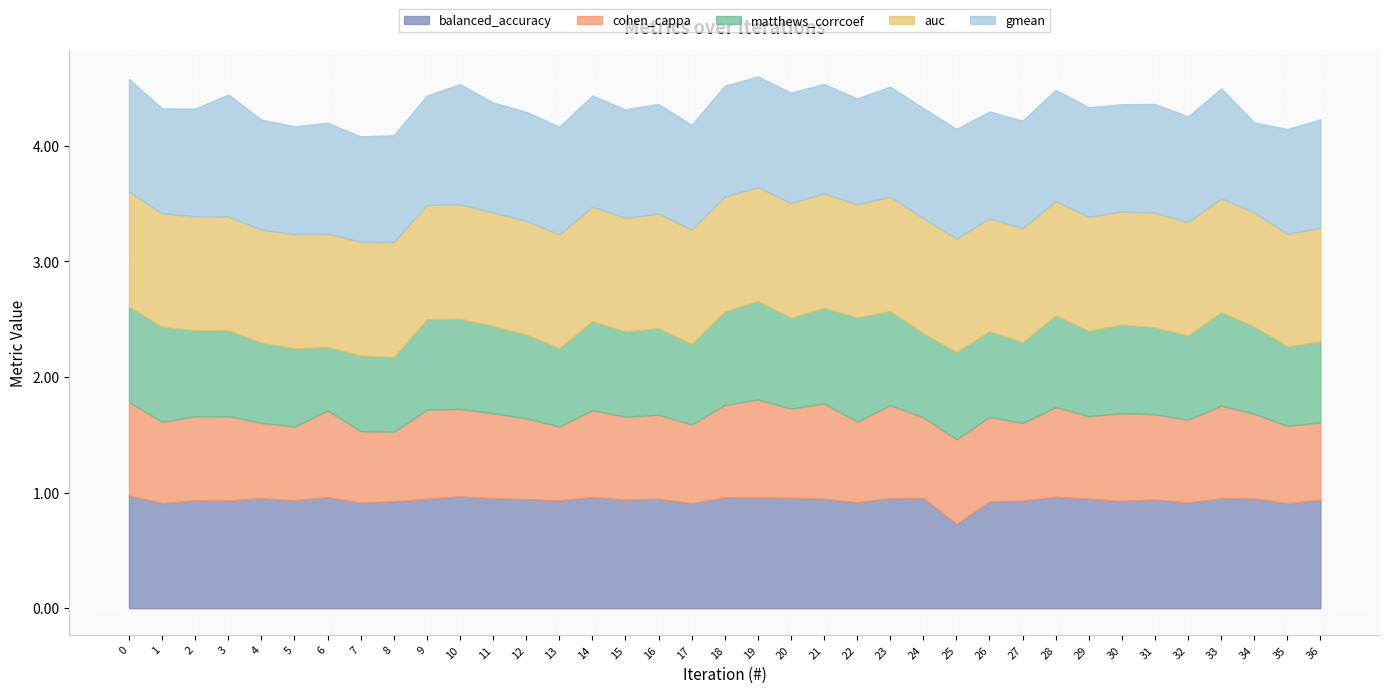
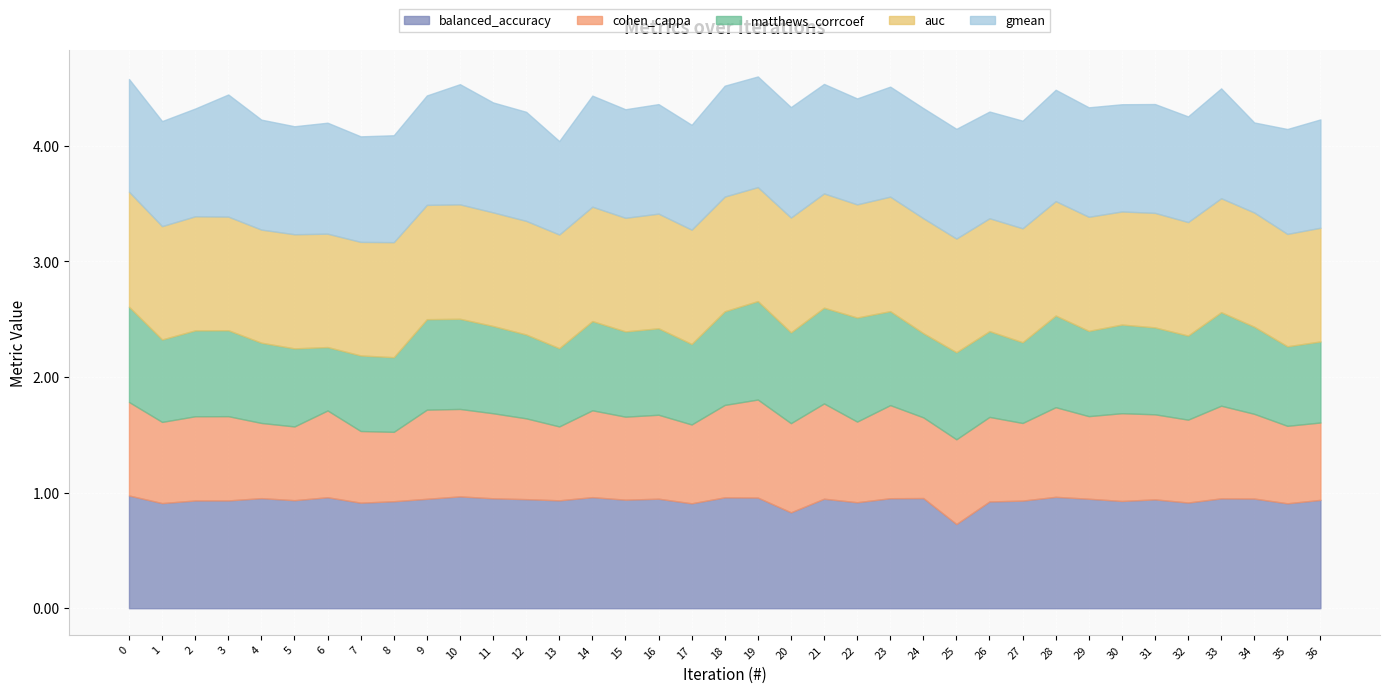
matthews_corrcoef, 1: 0.82 -> 0.71
gmean, 13: 0.93 -> 0.81
balanced_accuracy, 20: 0.96 -> 0.83
